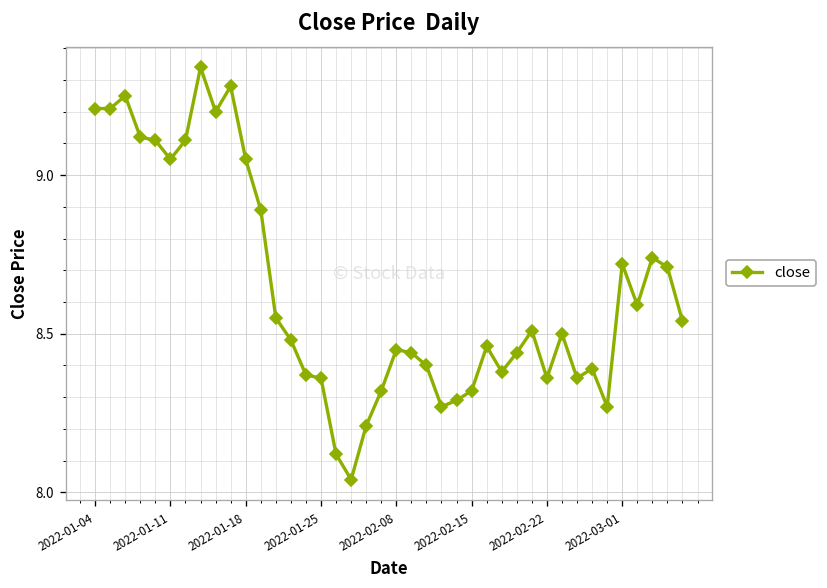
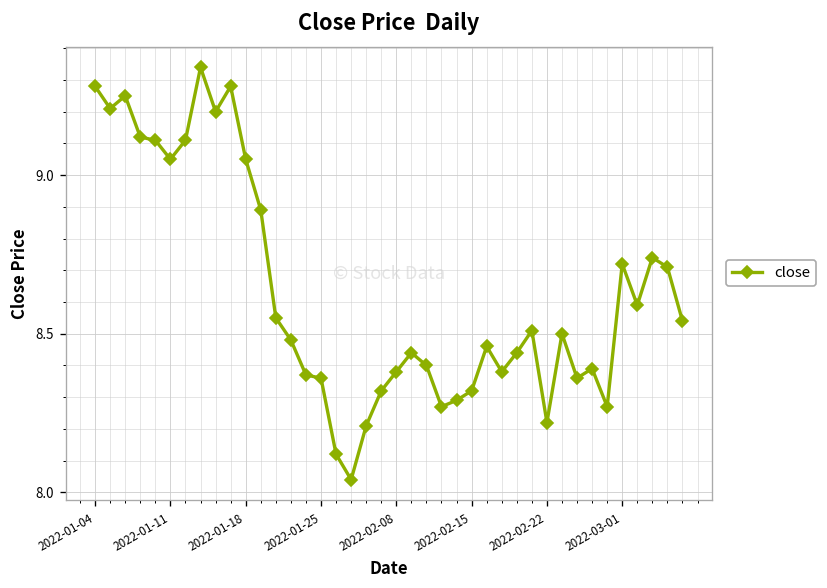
2022-01-04: 9.21 -> 9.28
2022-02-08: 8.45 -> 8.38
2022-02-22: 8.36 -> 8.22
